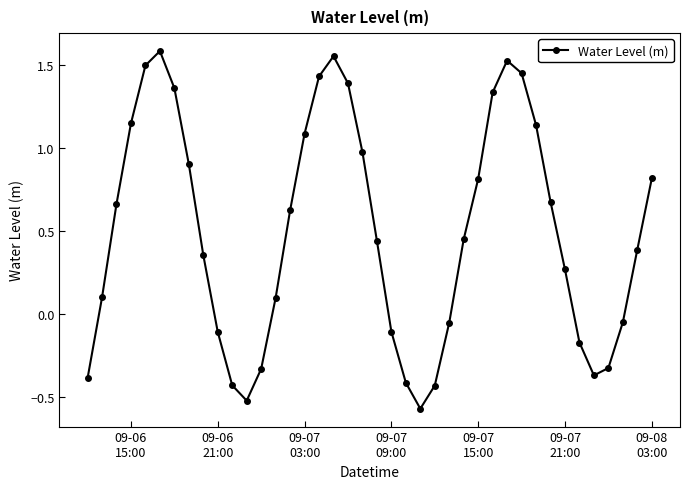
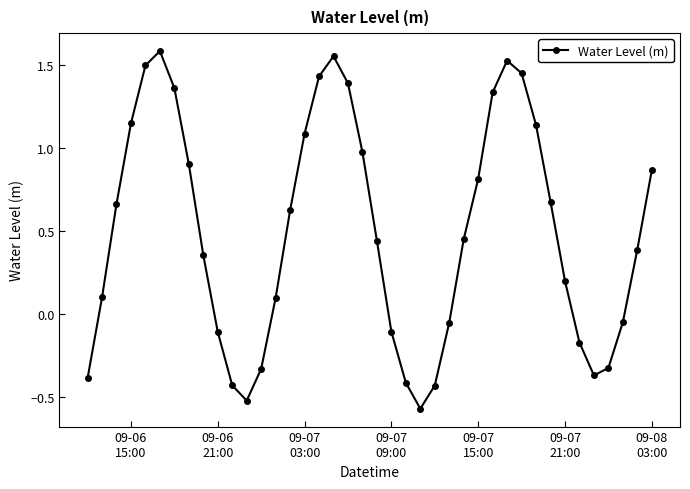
09-07 21:00: 0.27 -> 0.20
09-08 03:00: 0.82 -> 0.87
